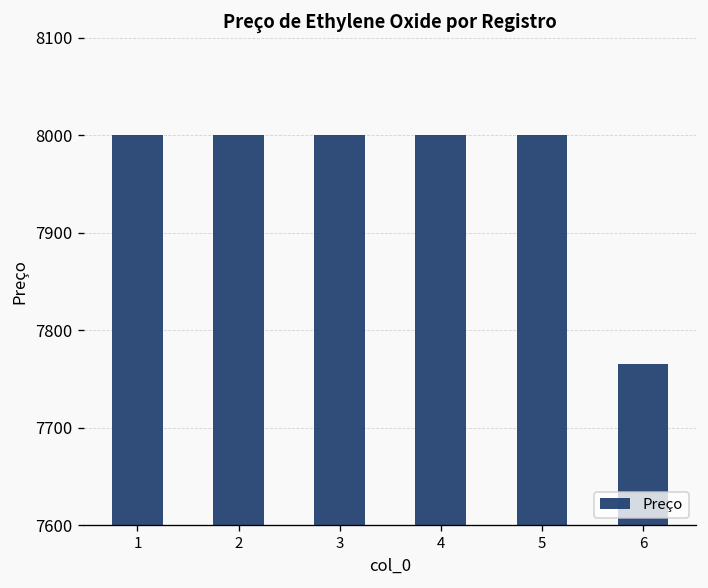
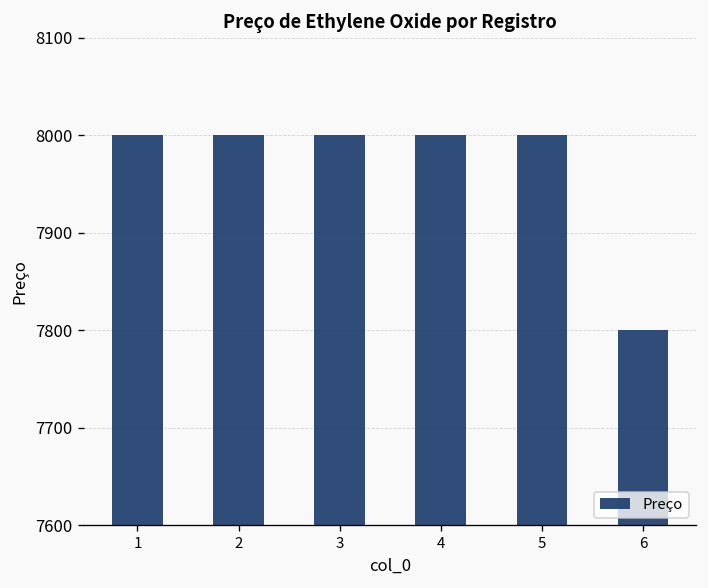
6: 7770 -> 7800
